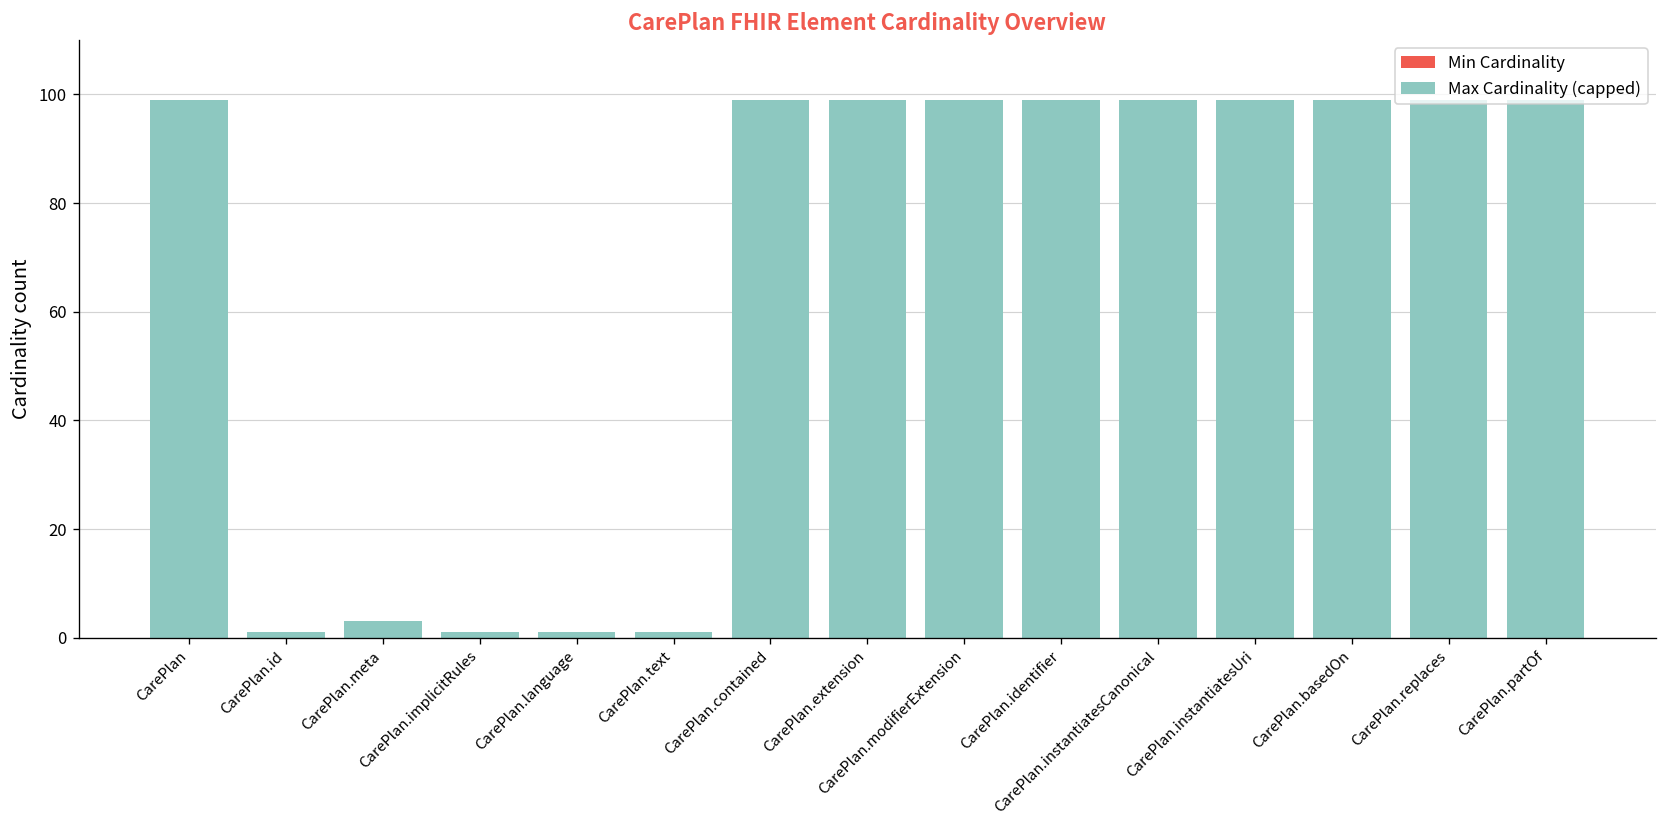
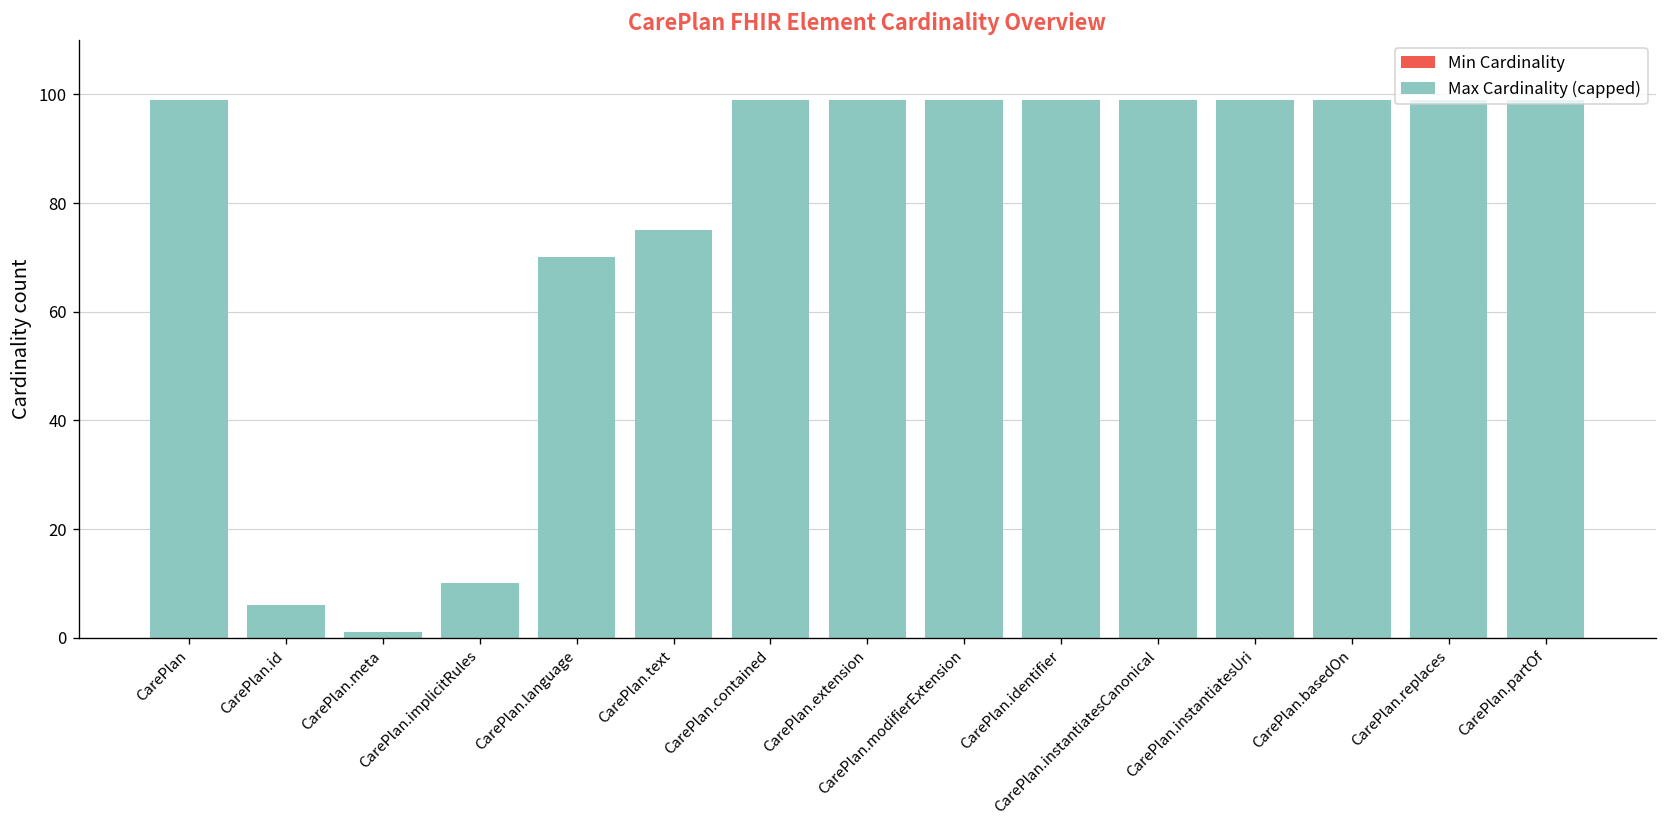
Max Cardinality (capped), CarePlan.id: 1 -> 6
Max Cardinality (capped), CarePlan.meta: 3 -> 1
Max Cardinality (capped), CarePlan.implicitRules: 1 -> 10
Max Cardinality (capped), CarePlan.language: 1 -> 70
Max Cardinality (capped), CarePlan.text: 1 -> 75
